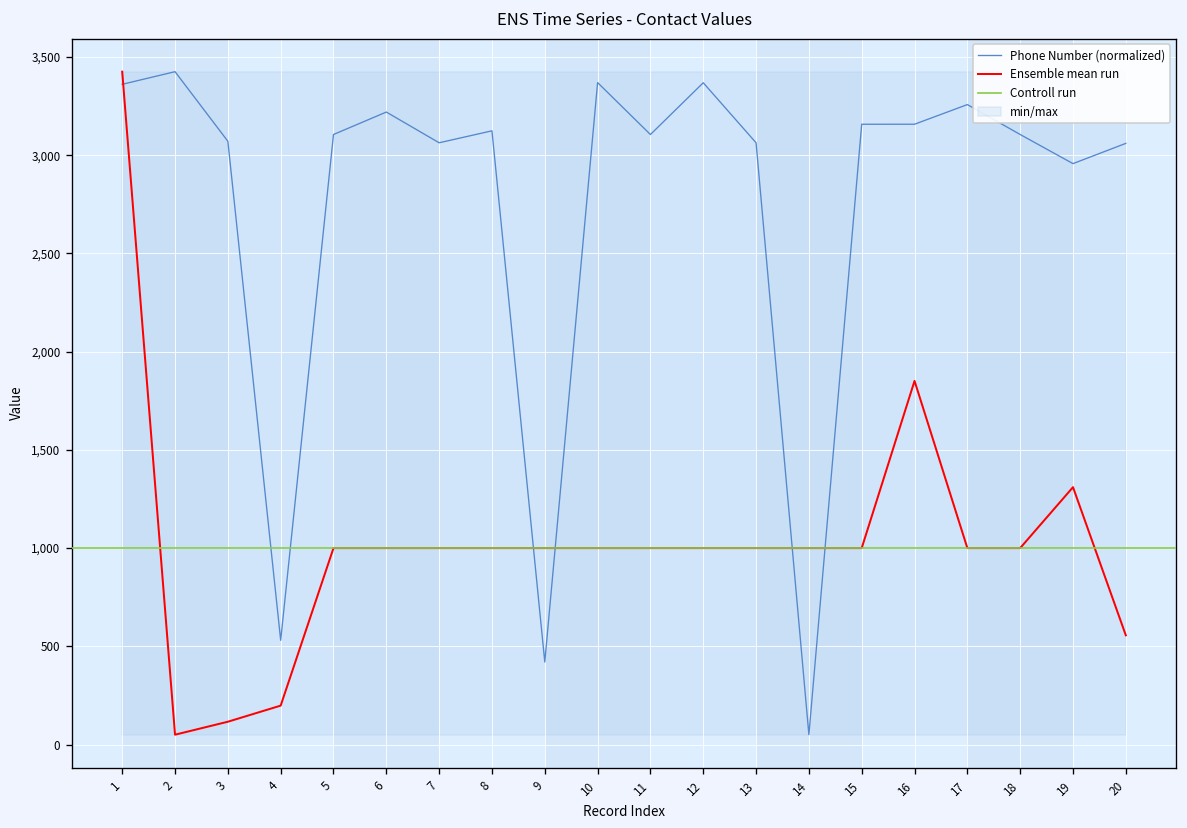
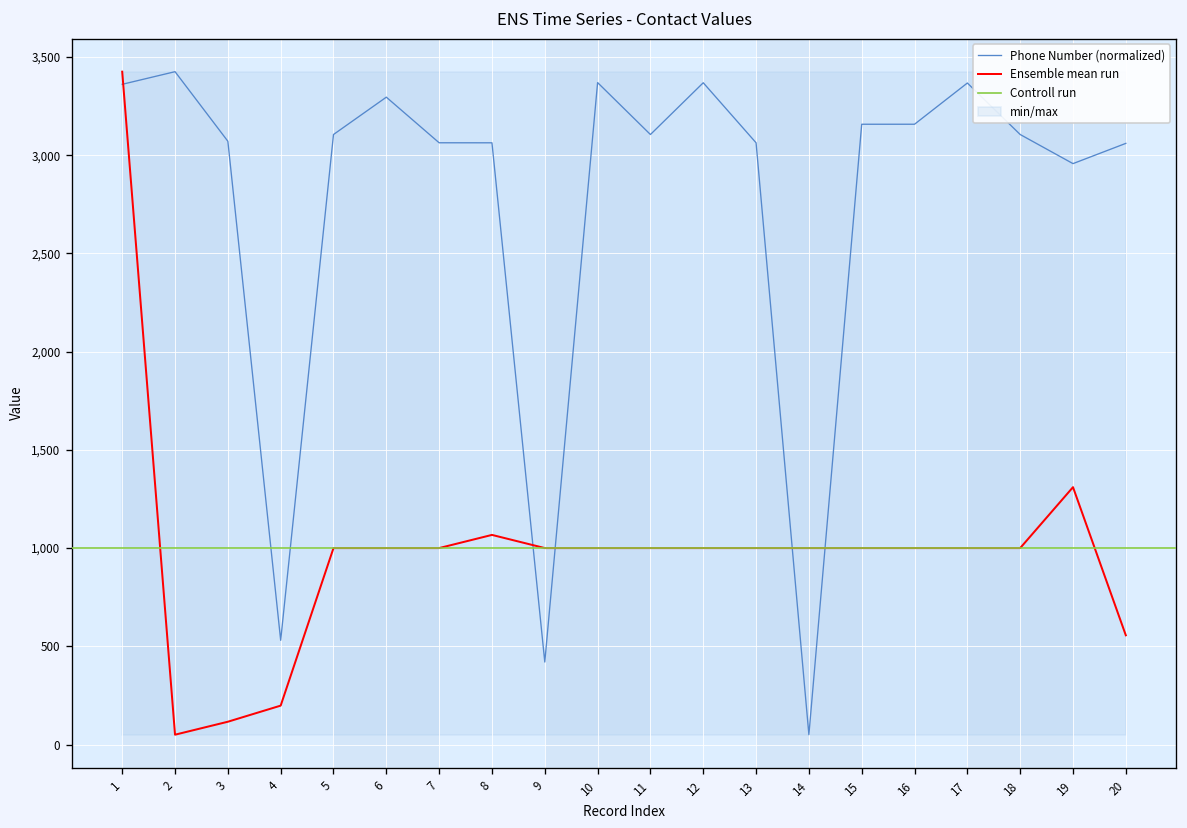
Phone Number (normalized), 6: 3,220 -> 3,300
Phone Number (normalized), 8: 3,120 -> 3,060
Ensemble mean run, 8: 1,000 -> 1,070
Ensemble mean run, 16: 1,850 -> 1,000
Phone Number (normalized), 17: 3,260 -> 3,370
